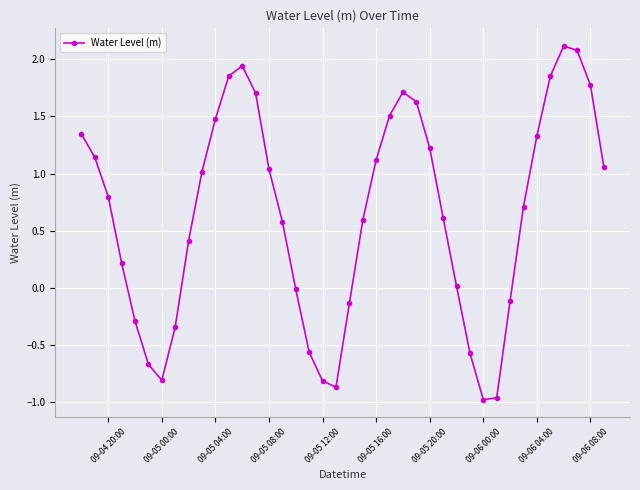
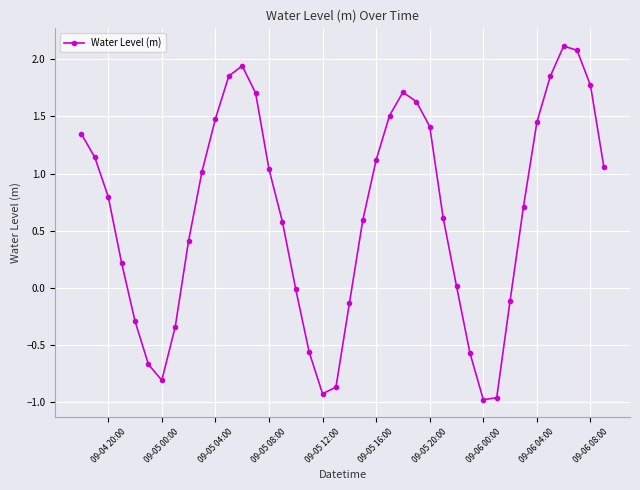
09-05 12:00: -0.81 -> -0.92
09-05 20:00: 1.22 -> 1.41
09-06 04:00: 1.33 -> 1.45
